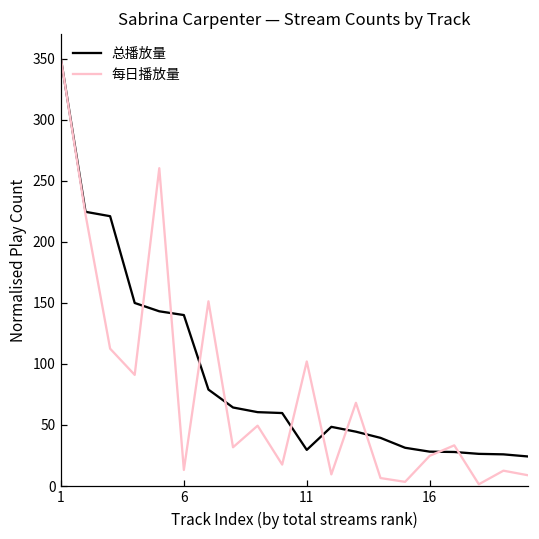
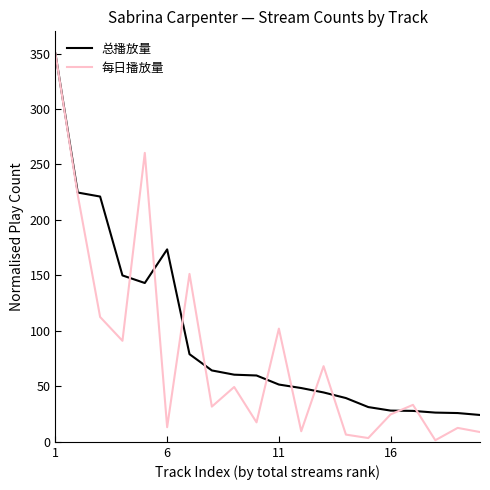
总播放量, 6: 140 -> 173
总播放量, 11: 30 -> 52
